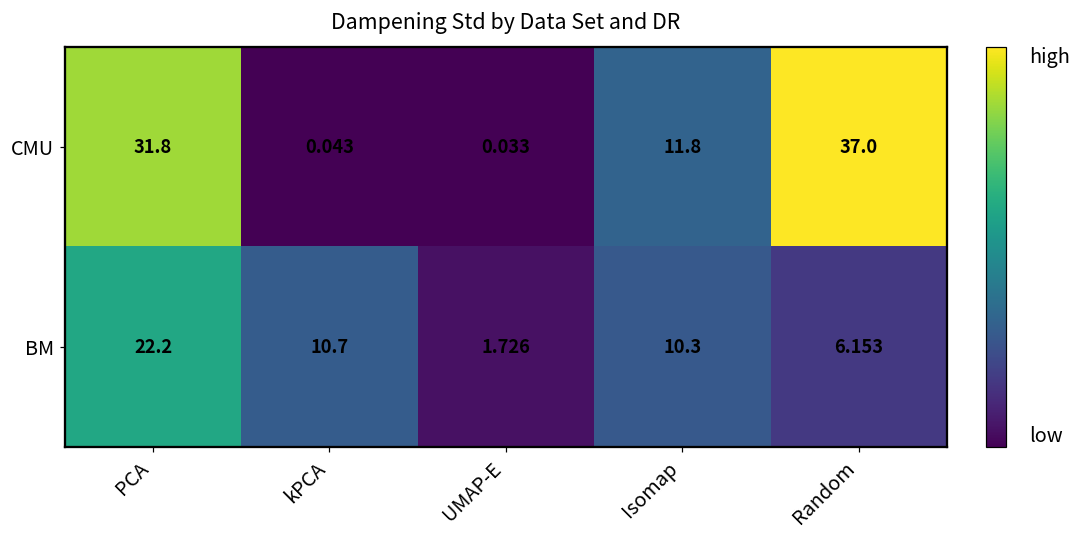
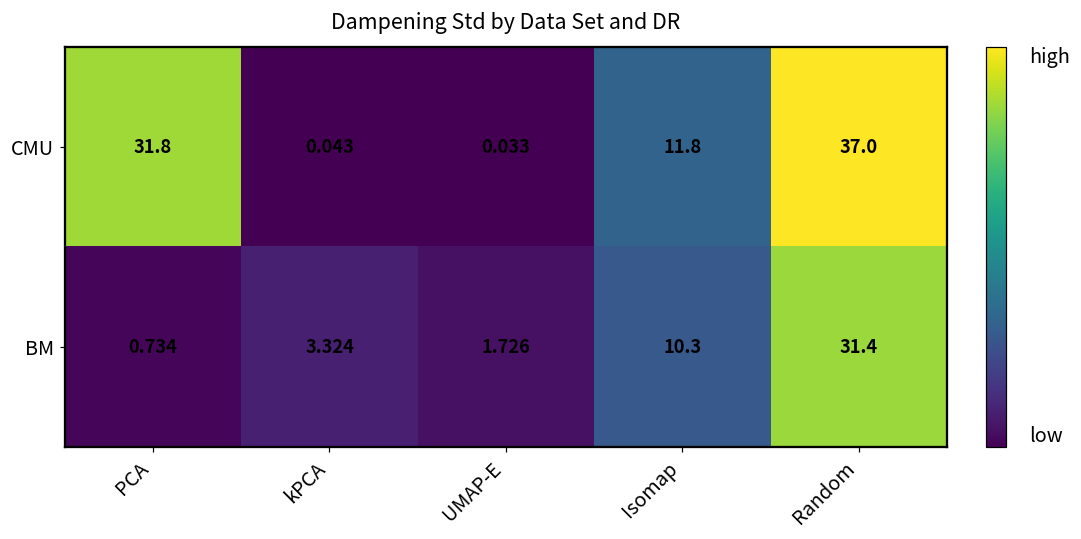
BM, PCA: 22.2 -> 0.734
BM, kPCA: 10.7 -> 3.324
BM, Random: 6.153 -> 31.4
